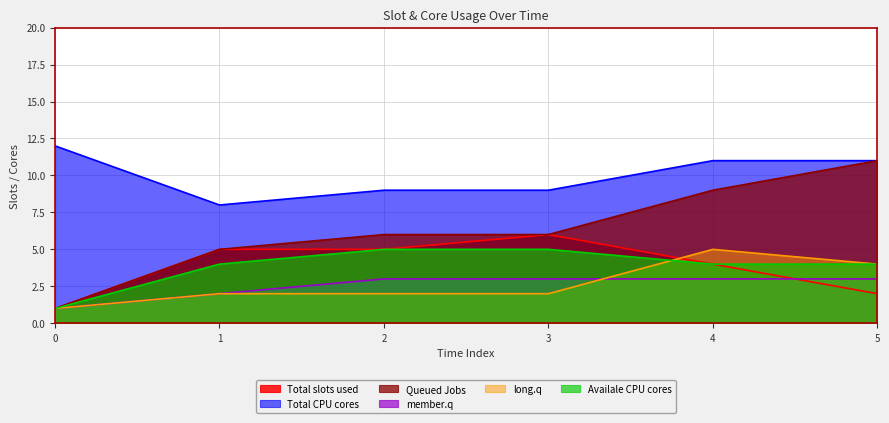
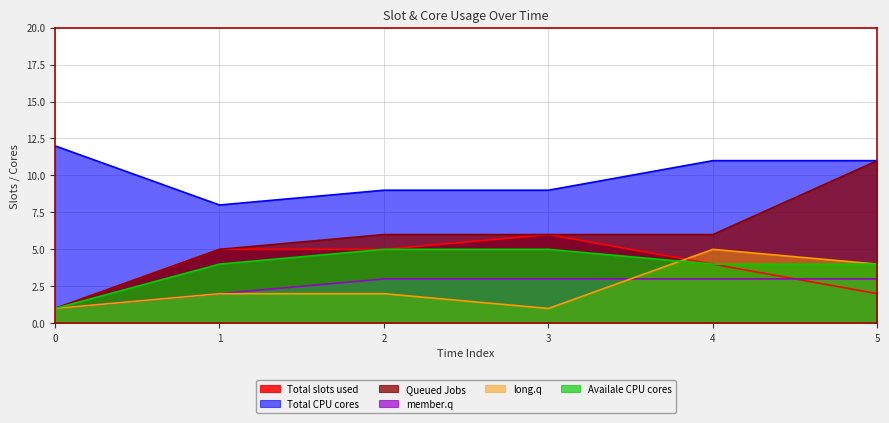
long.q, 3: 2 -> 1
Queued Jobs, 4: 9 -> 6
